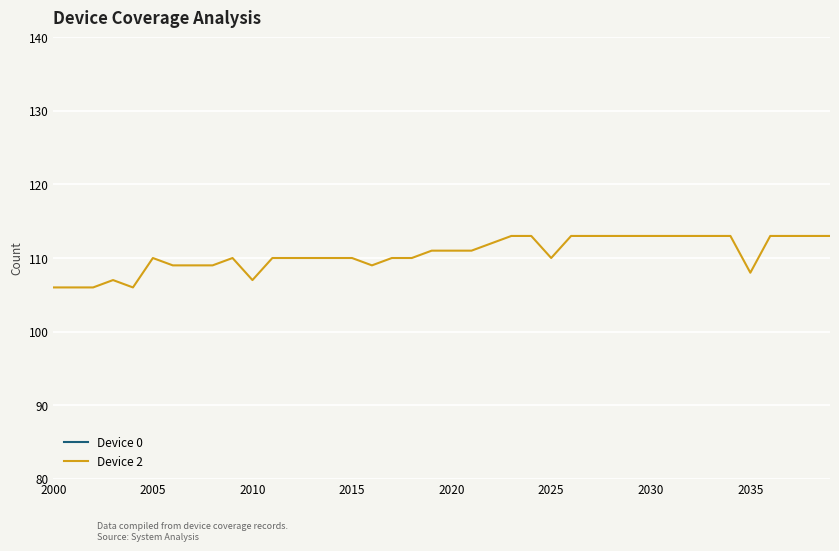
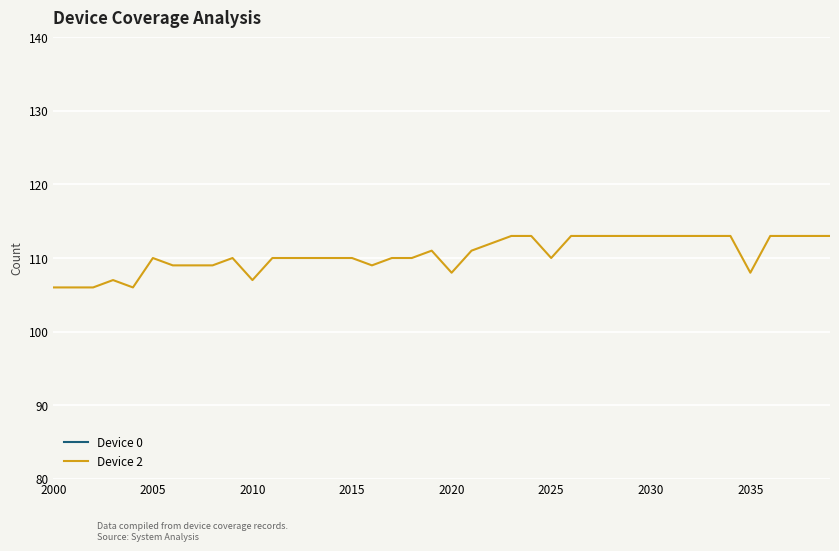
Device 2, 2020: 111 -> 108
